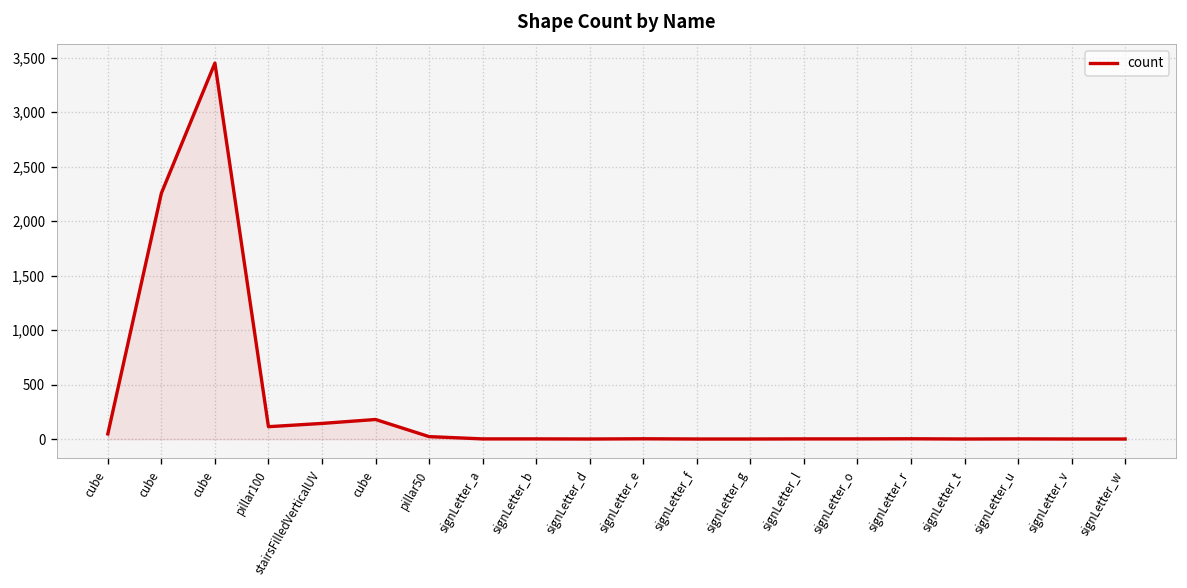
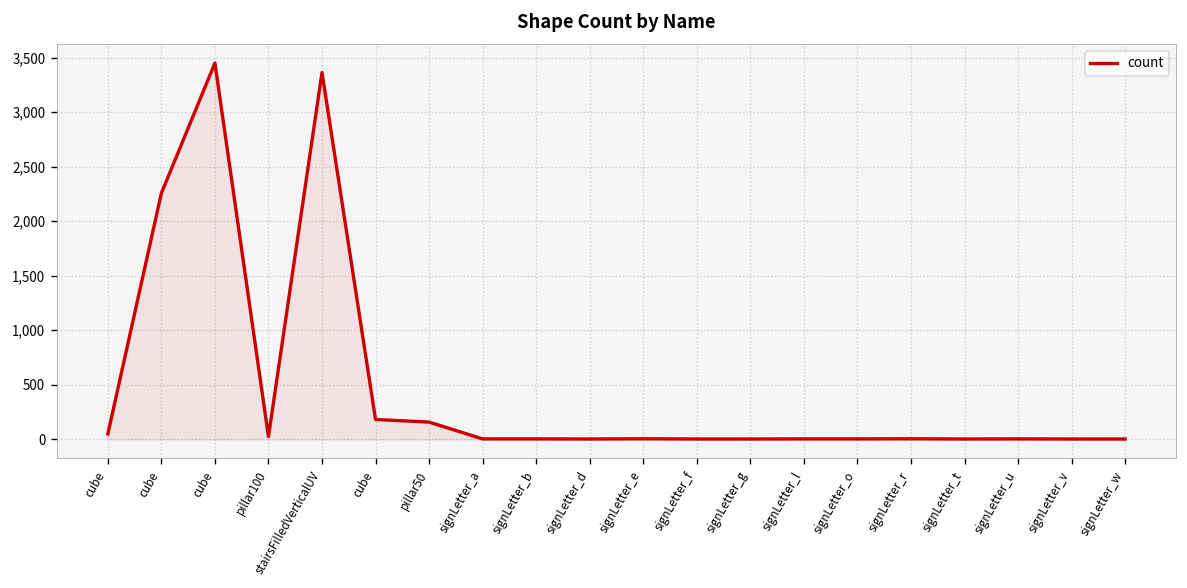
pillar100: 100 -> 0
stairsFilledVerticalUV: 100 -> 3,400
pillar50: 0 -> 200
